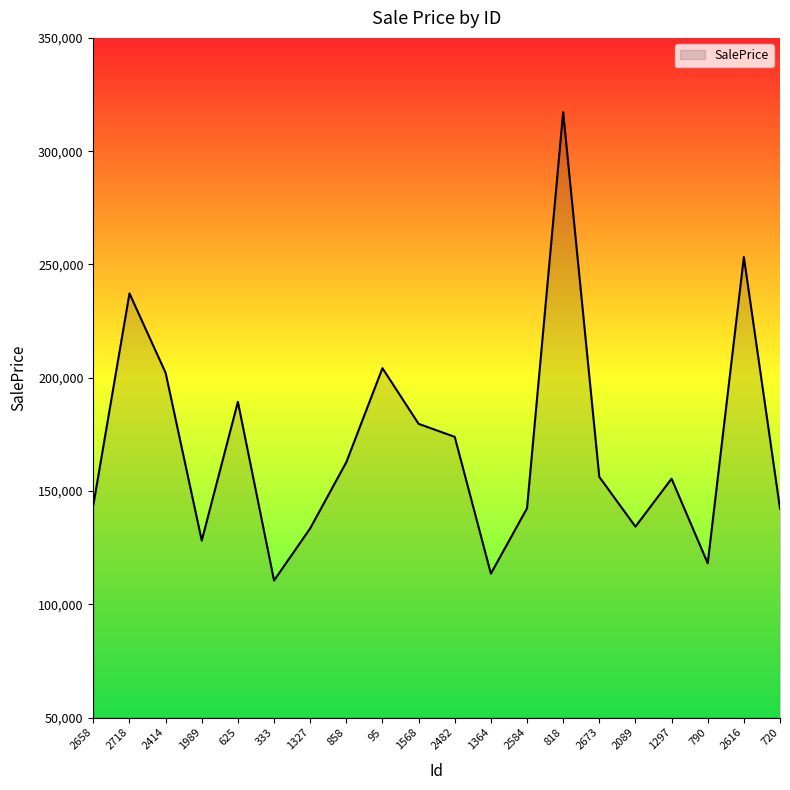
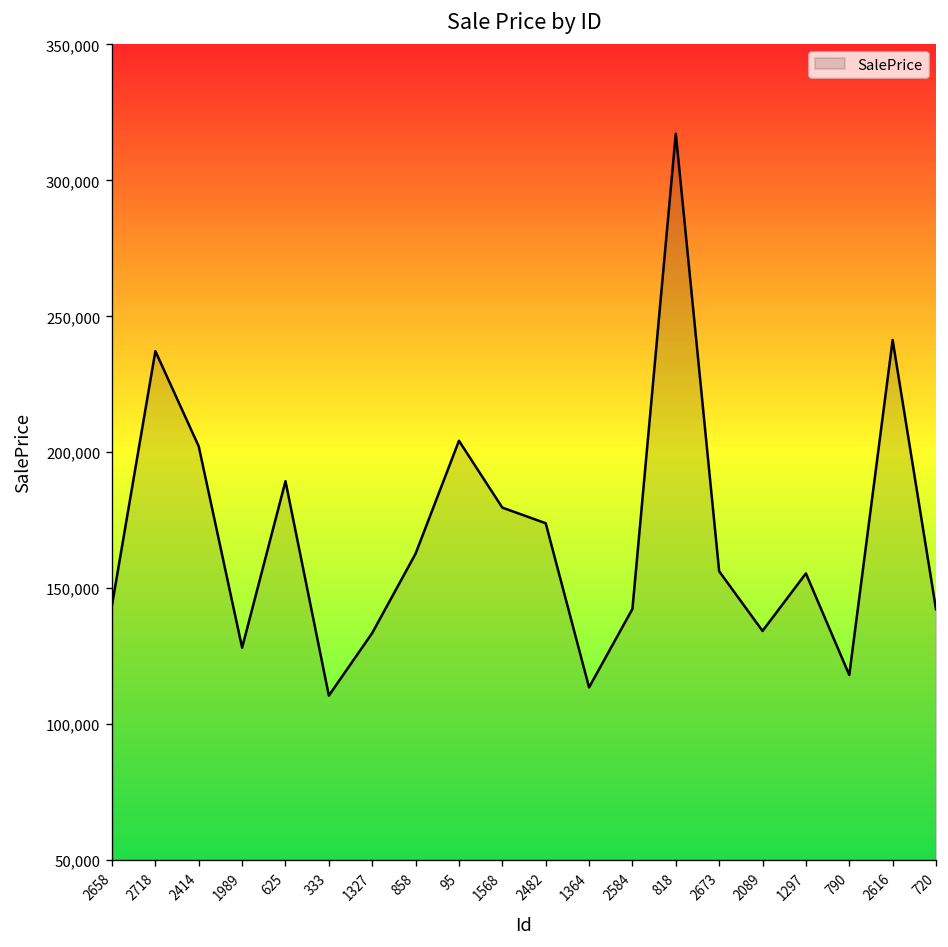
2616: 253,000 -> 241,000
